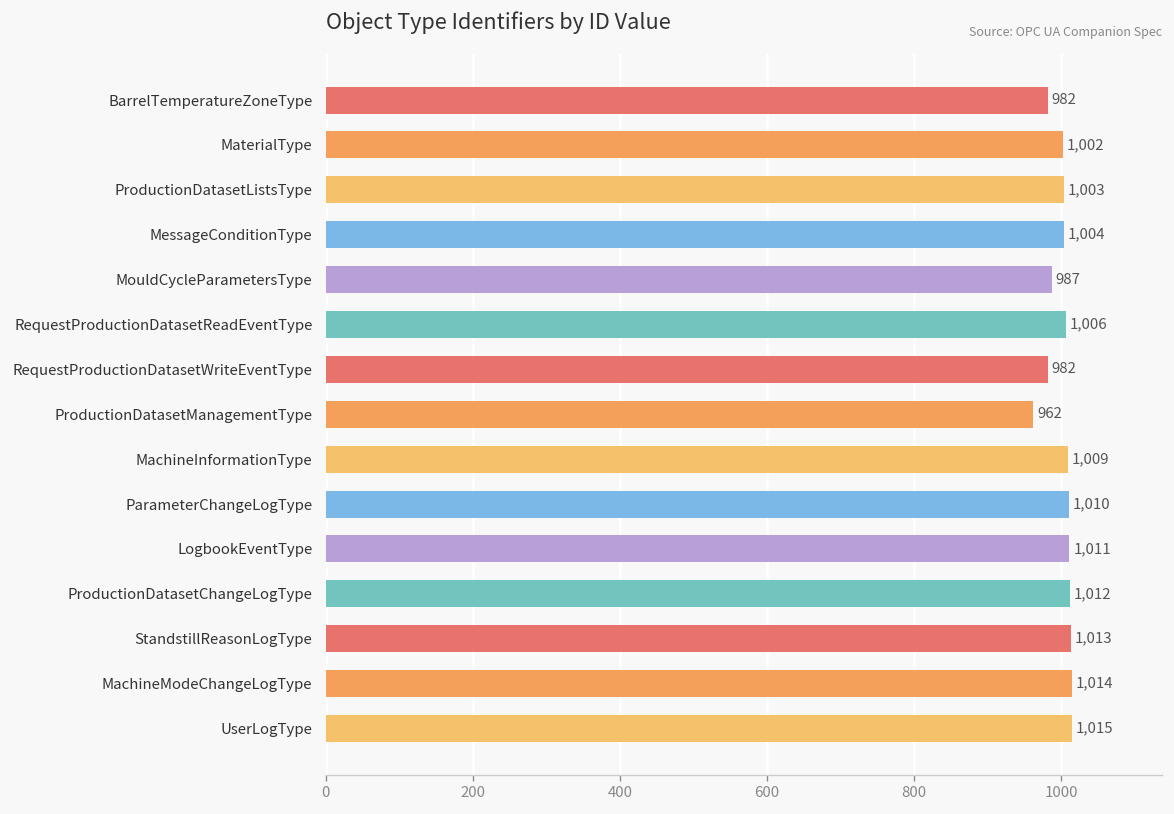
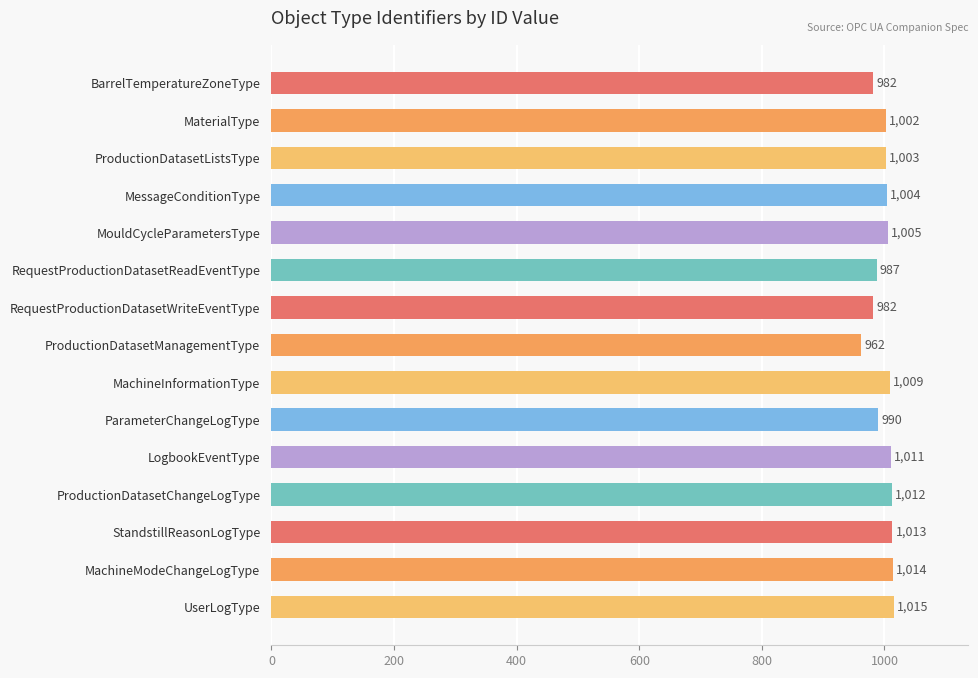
MouldCycleParametersType: 987 -> 1,005
RequestProductionDatasetReadEventType: 1,006 -> 987
ParameterChangeLogType: 1,010 -> 990
